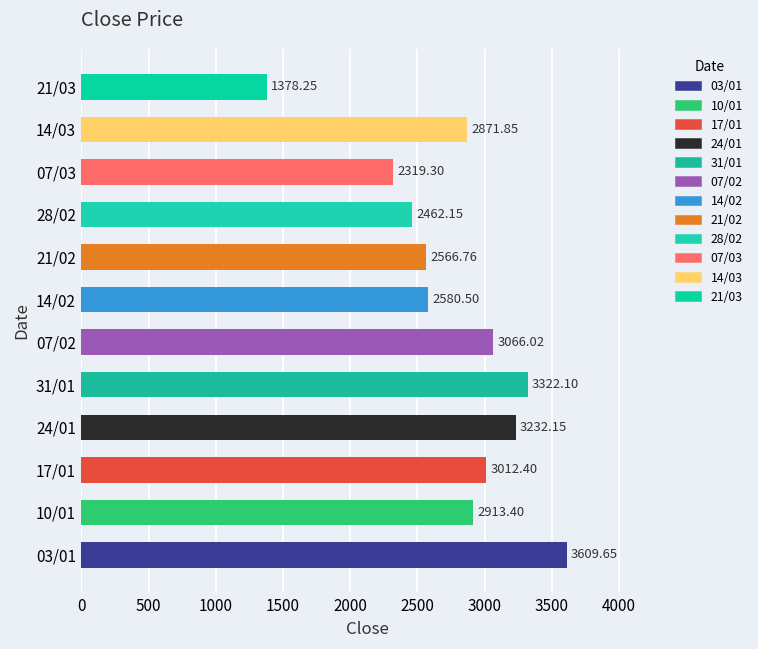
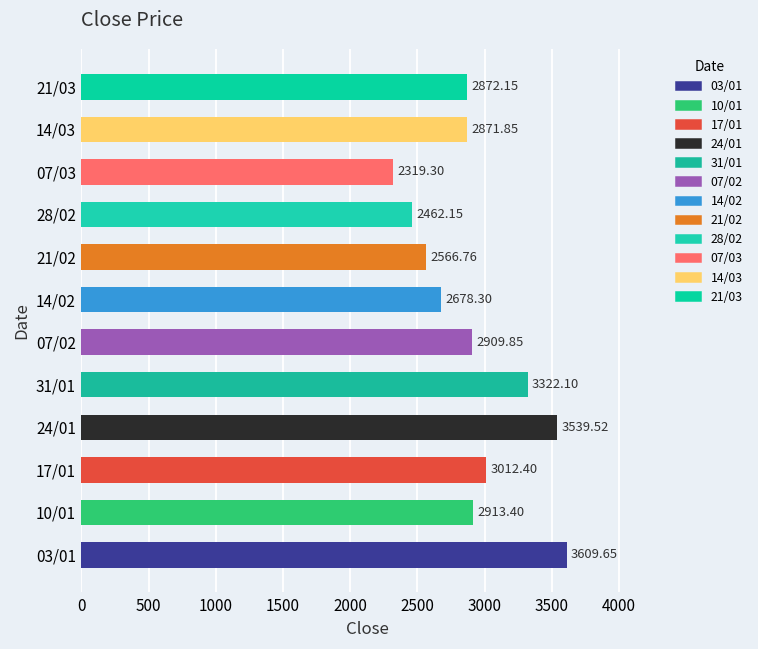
21/03: 1378.25 -> 2872.15
14/02: 2580.50 -> 2678.30
07/02: 3066.02 -> 2909.85
24/01: 3232.15 -> 3539.52
